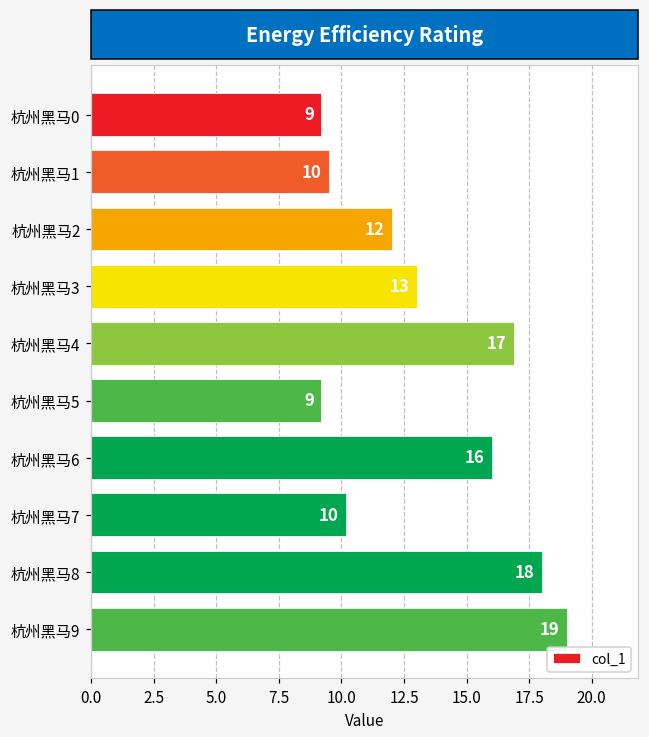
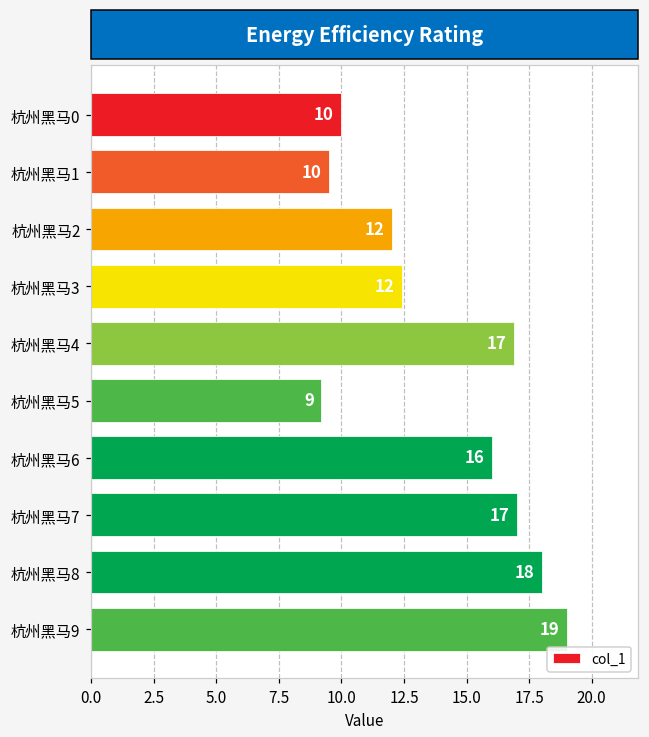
杭州黑马0: 9 -> 10
杭州黑马3: 13 -> 12
杭州黑马7: 10 -> 17
